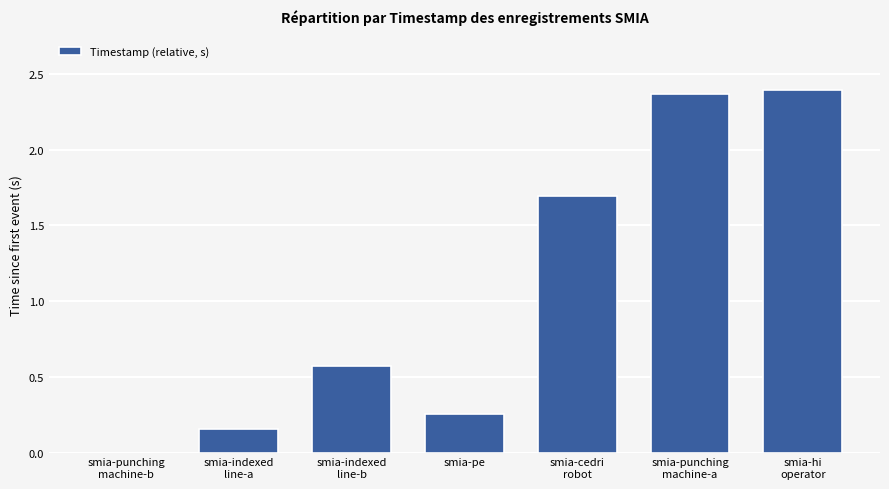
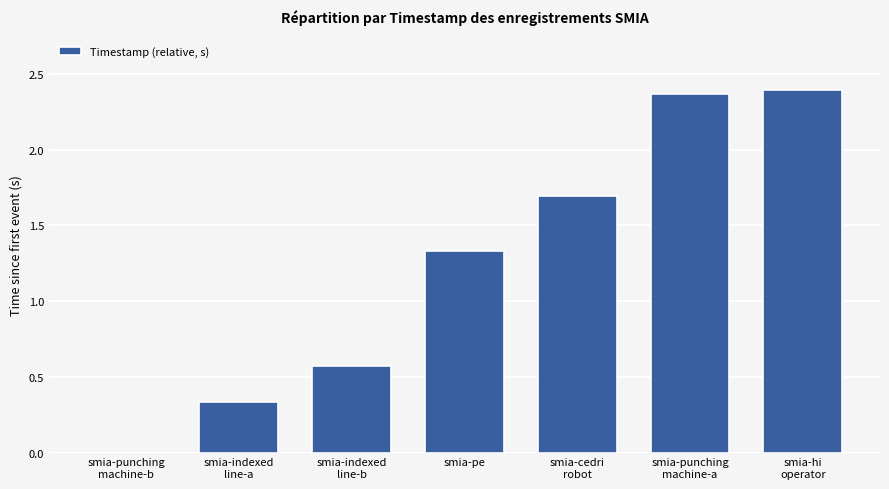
smia-indexed line-a: 0.16 -> 0.33
smia-pe: 0.25 -> 1.33
